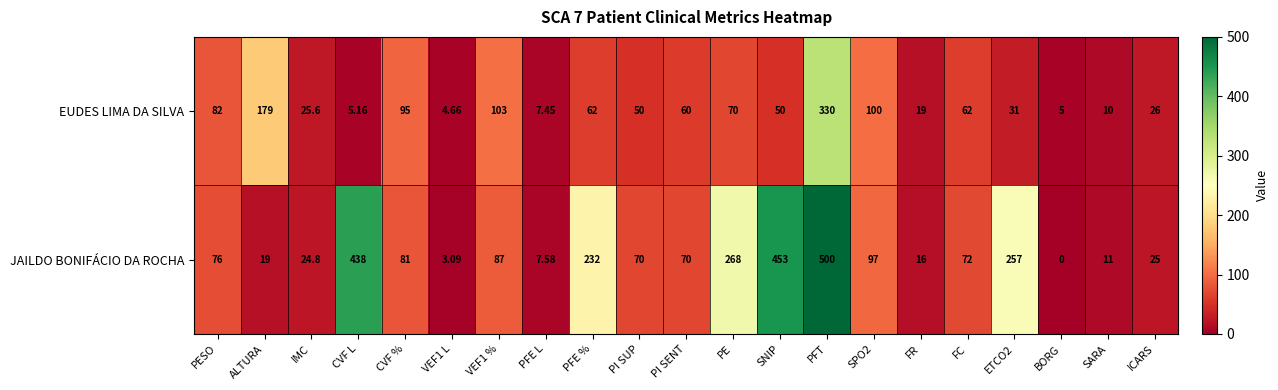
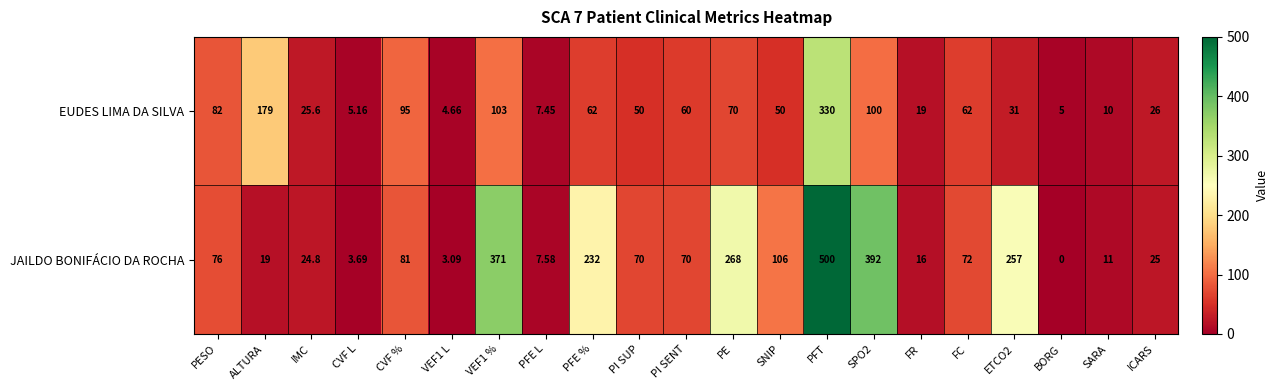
JAILDO BONIFÁCIO DA ROCHA, CVF L: 438 -> 3.69
JAILDO BONIFÁCIO DA ROCHA, VEF1 %: 87 -> 371
JAILDO BONIFÁCIO DA ROCHA, SNIP: 453 -> 106
JAILDO BONIFÁCIO DA ROCHA, SPO2: 97 -> 392
